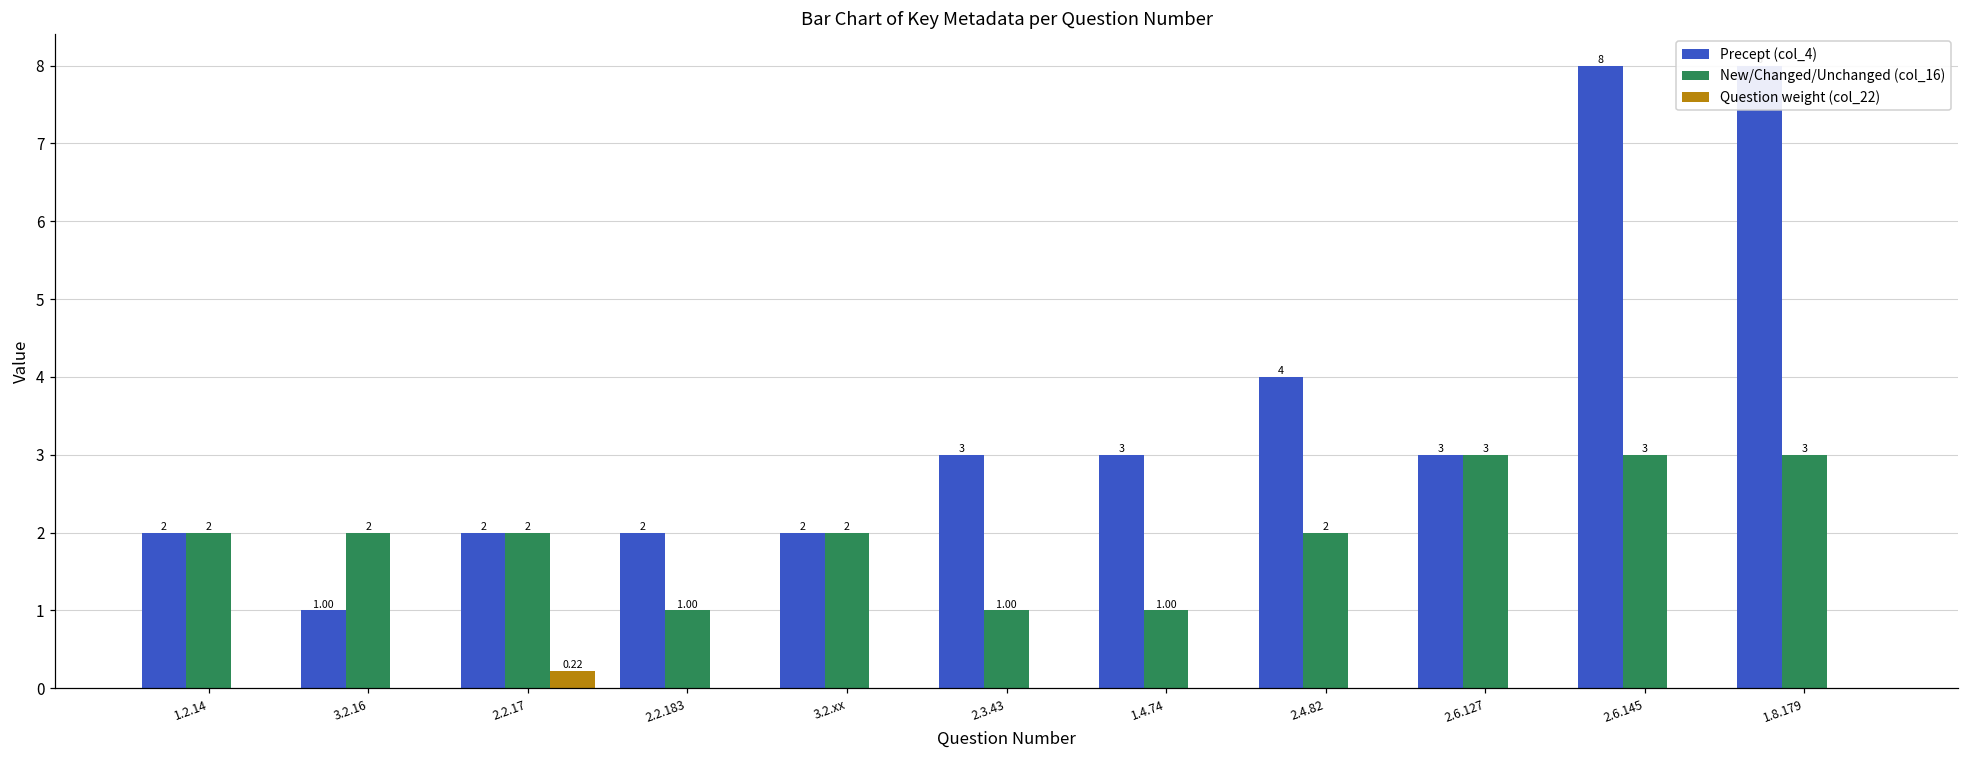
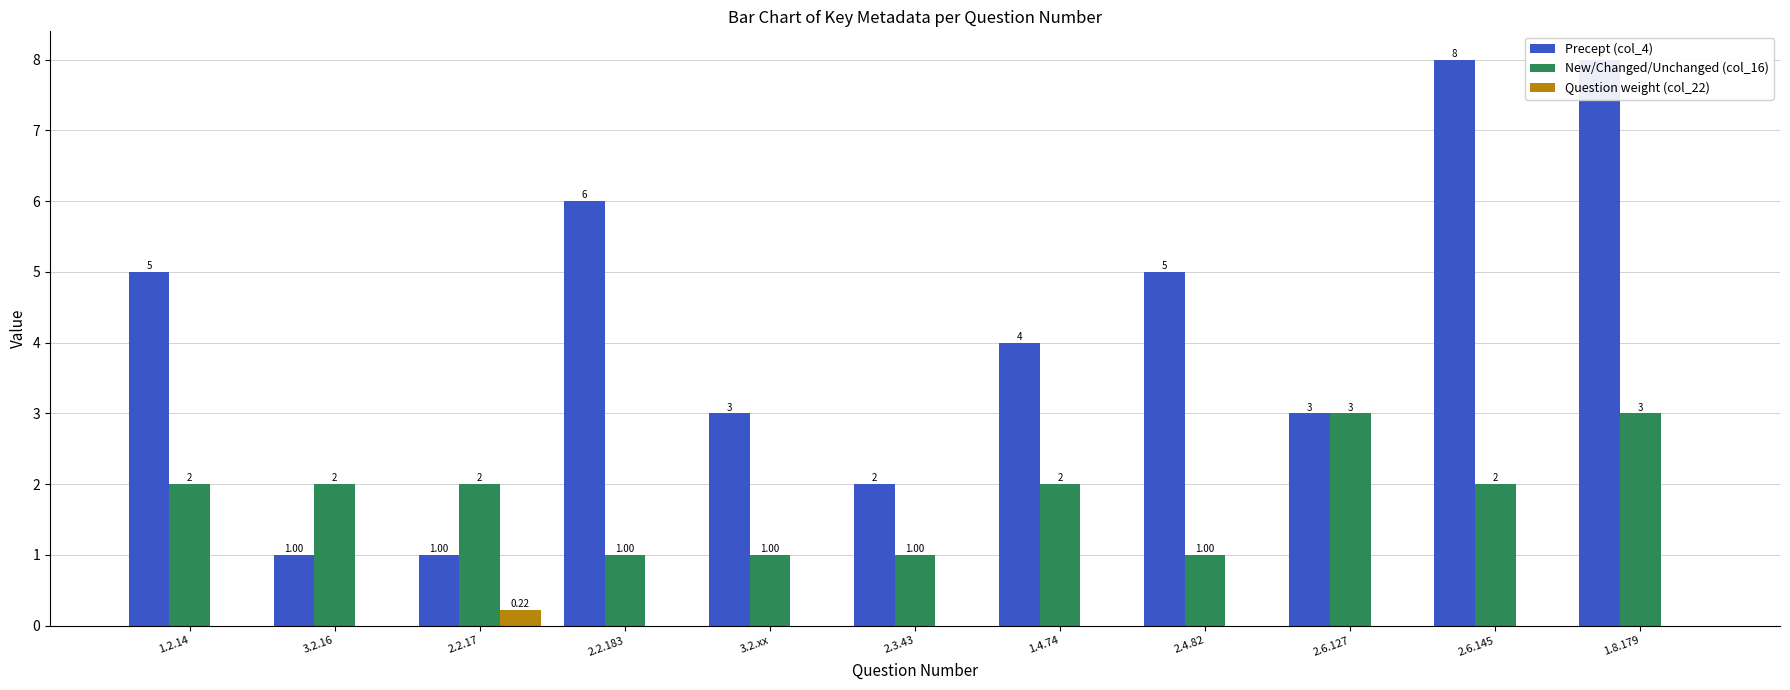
Precept (col_4), 1.2.14: 2 -> 5
Precept (col_4), 2.2.17: 2 -> 1.00
Precept (col_4), 2.2.183: 2 -> 6
Precept (col_4), 3.2.xx: 2 -> 3
New/Changed/Unchanged (col_16), 3.2.xx: 2 -> 1.00
Precept (col_4), 2.3.43: 3 -> 2
Precept (col_4), 1.4.74: 3 -> 4
New/Changed/Unchanged (col_16), 1.4.74: 1.00 -> 2
Precept (col_4), 2.4.82: 4 -> 5
New/Changed/Unchanged (col_16), 2.4.82: 2 -> 1.00
New/Changed/Unchanged (col_16), 2.6.145: 3 -> 2
